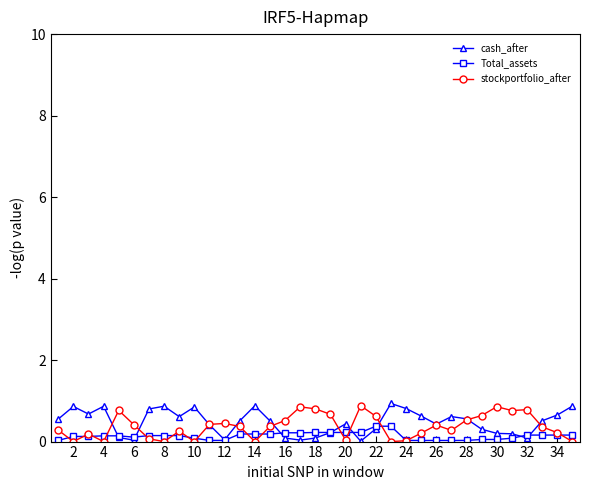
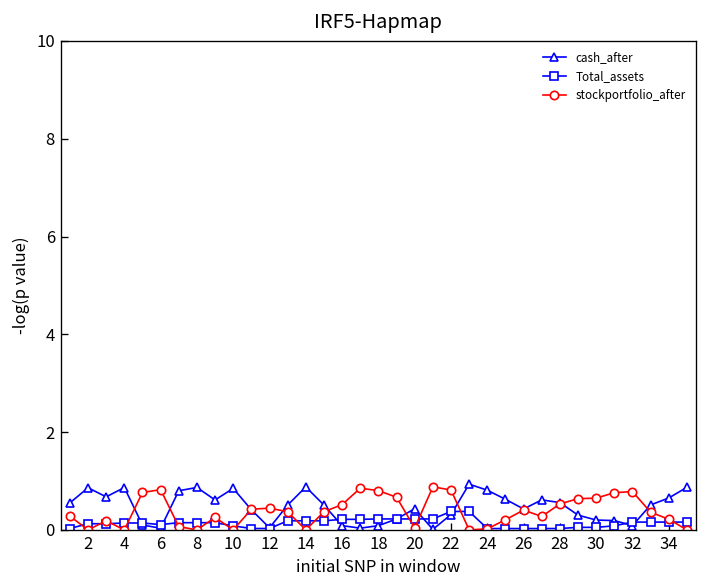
stockportfolio_after, 6: 0.4 -> 0.8
stockportfolio_after, 22: 0.6 -> 0.8
stockportfolio_after, 30: 0.9 -> 0.6
